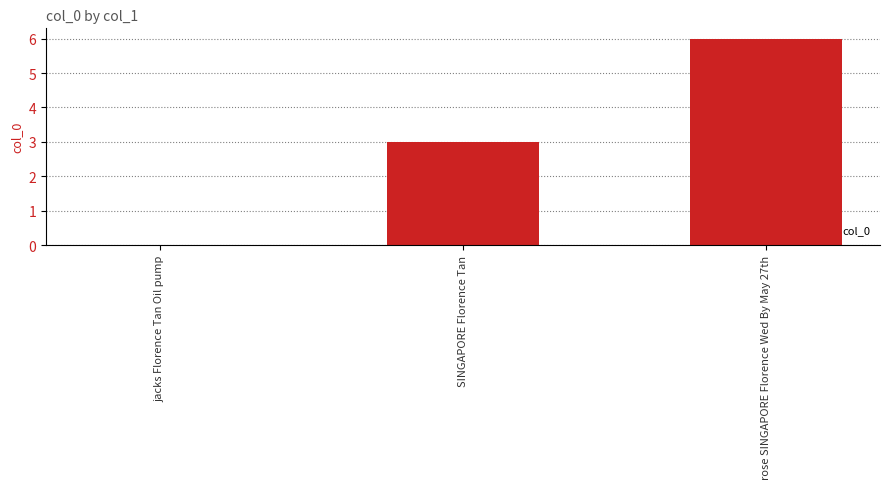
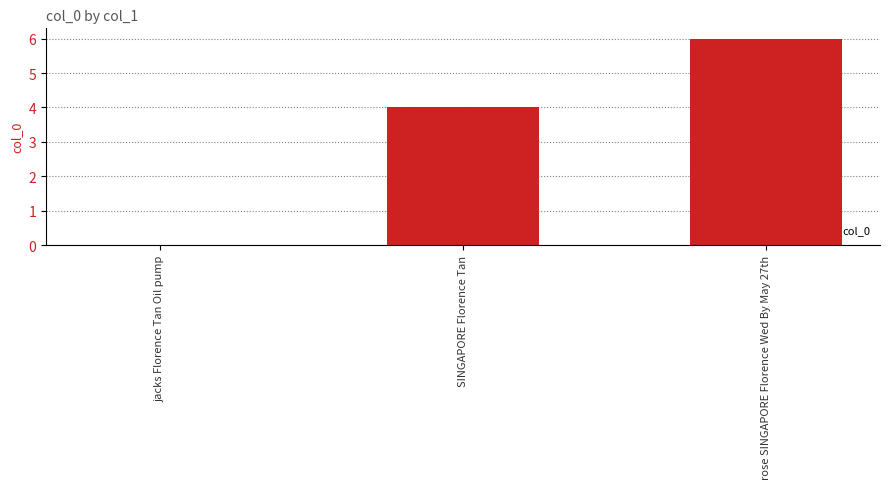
SINGAPORE Florence Tan: 3 -> 4
